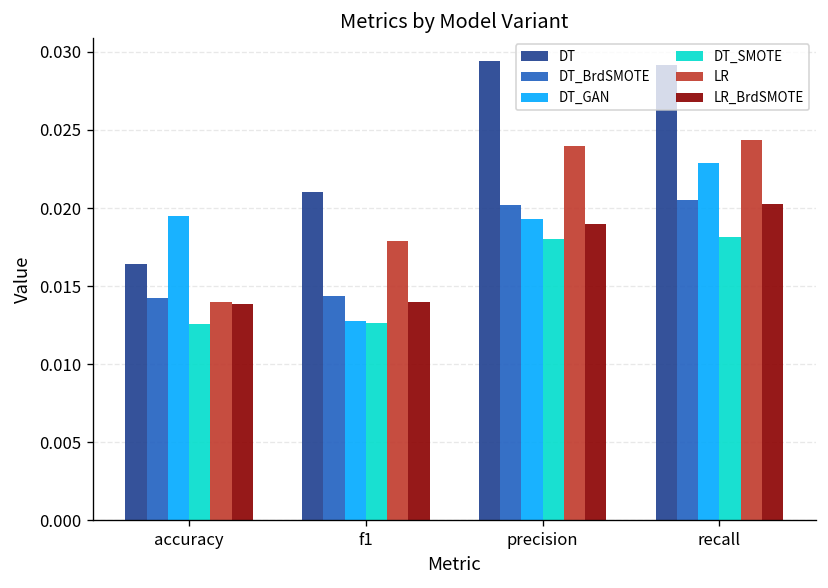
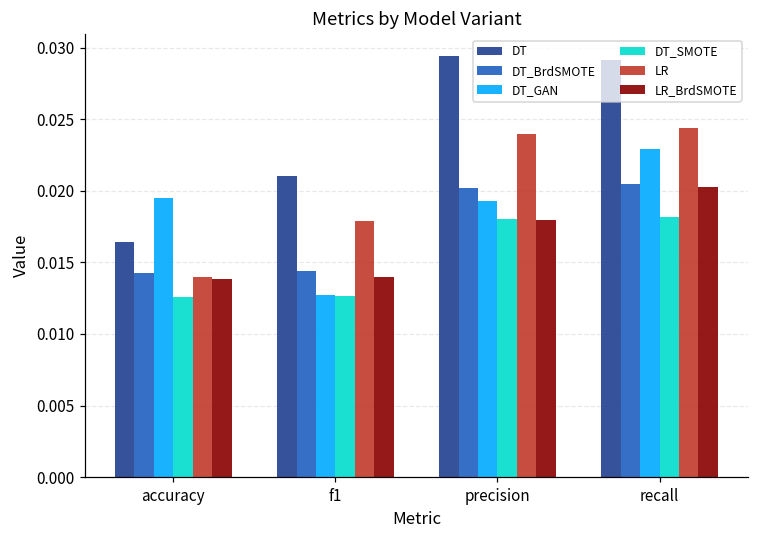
LR_BrdSMOTE, precision: 0.0190 -> 0.0179
